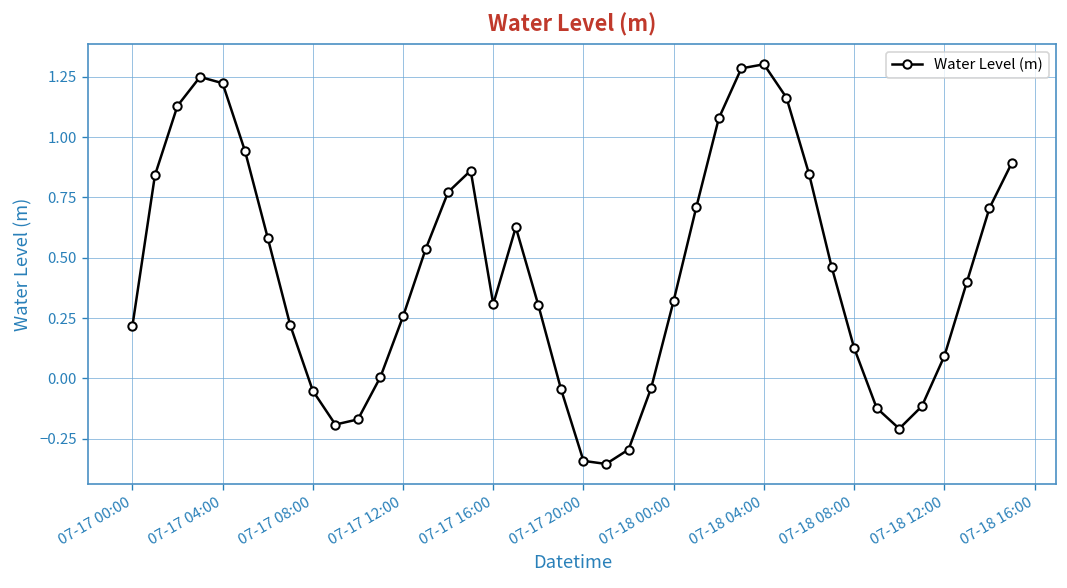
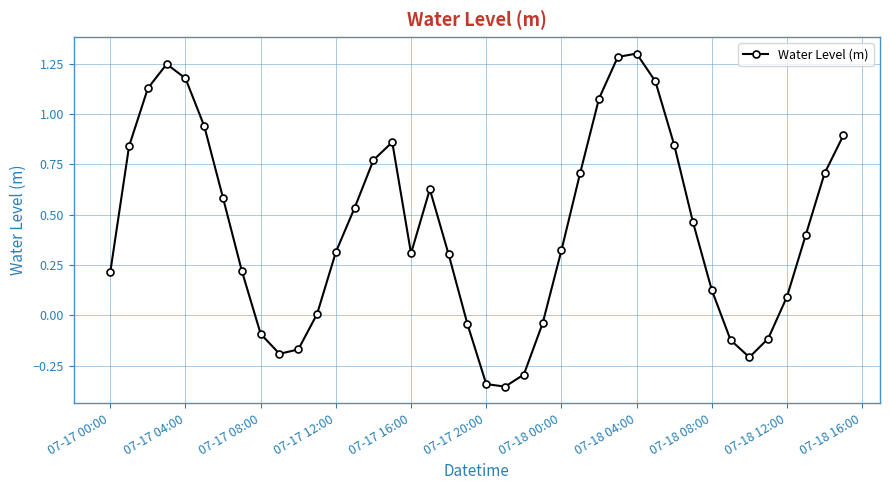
07-17 04:00: 1.22 -> 1.18
07-17 08:00: -0.05 -> -0.09
07-17 12:00: 0.26 -> 0.31
